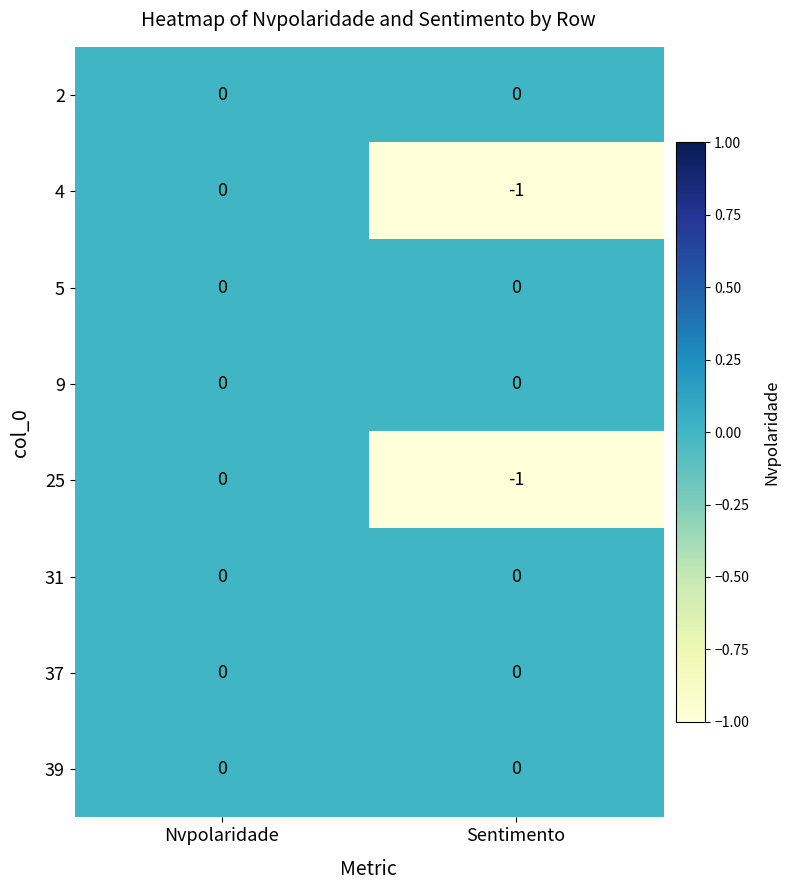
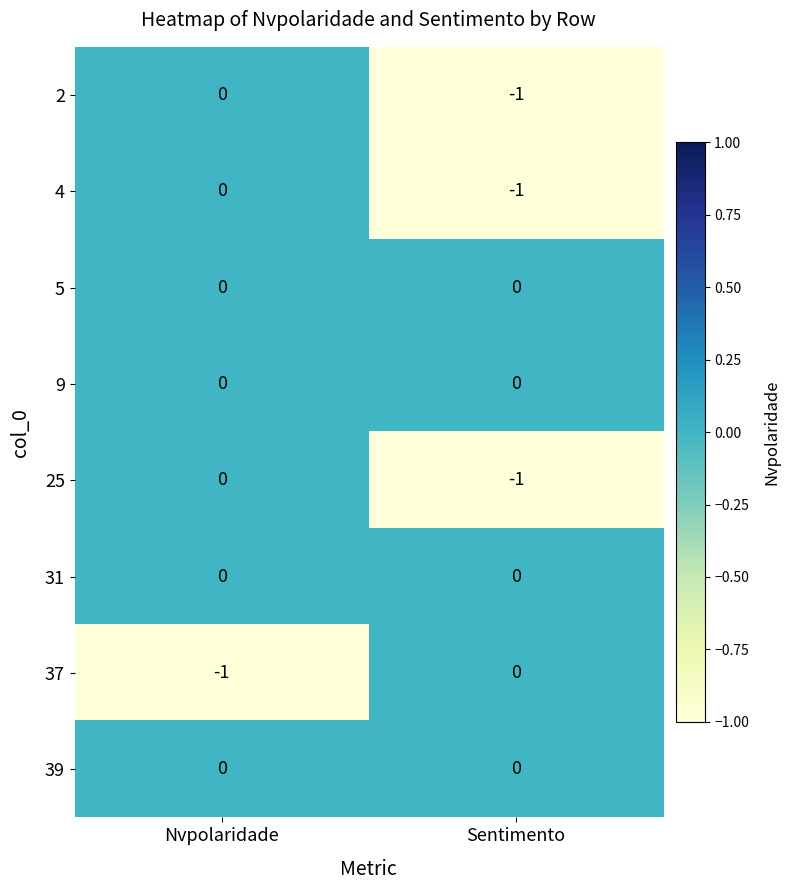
2, Sentimento: 0 -> -1
37, Nvpolaridade: 0 -> -1
